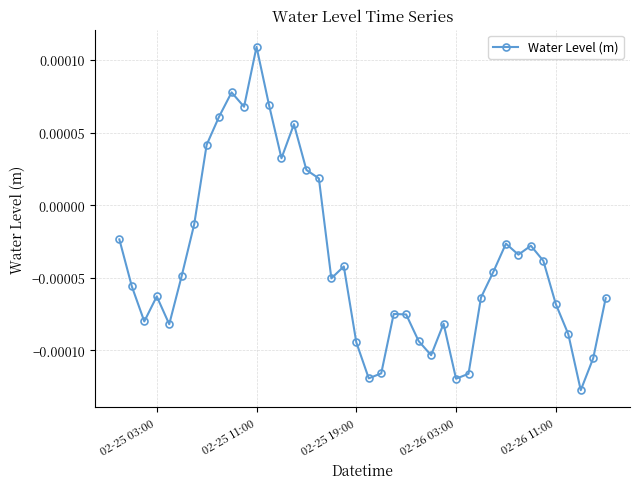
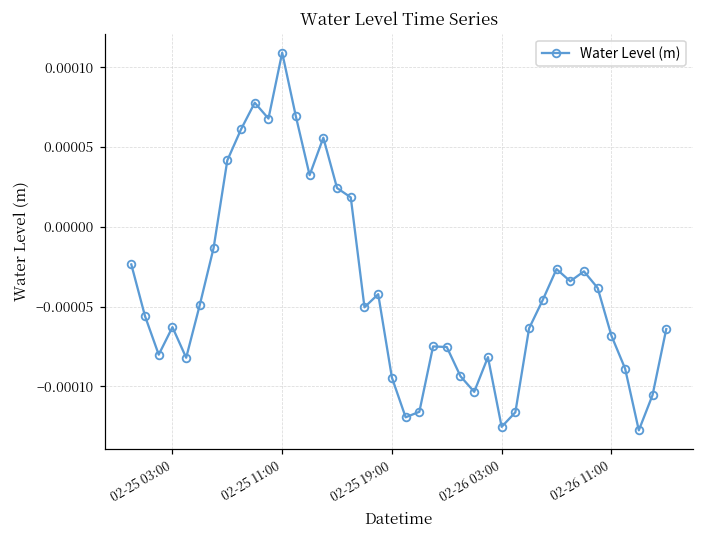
02-26 03:00: -0.000120 -> -0.000125
